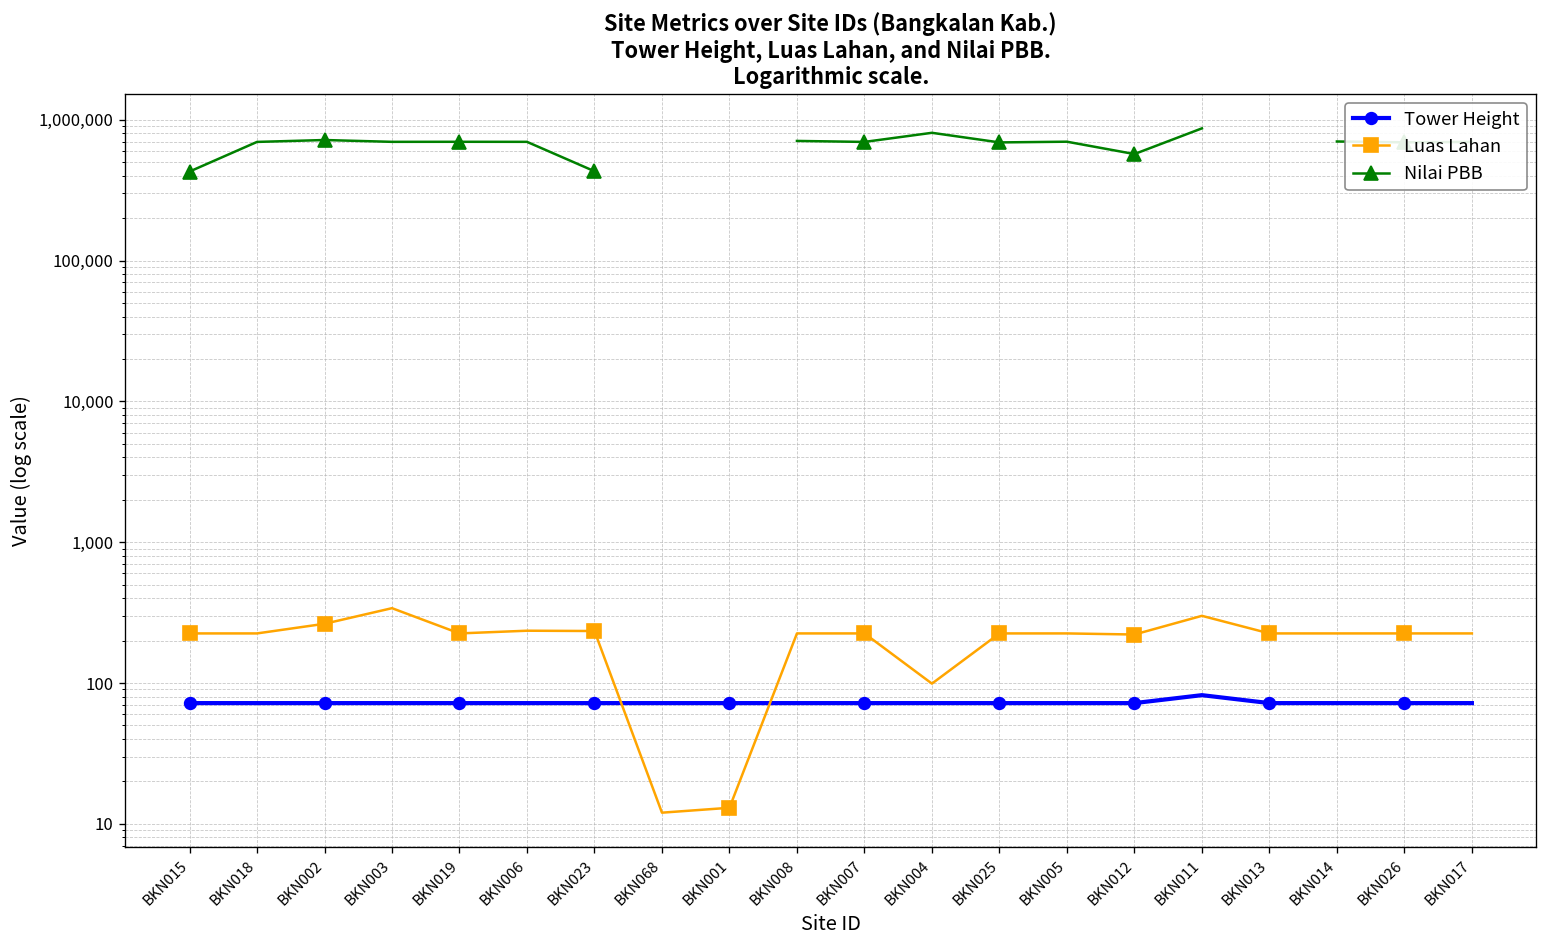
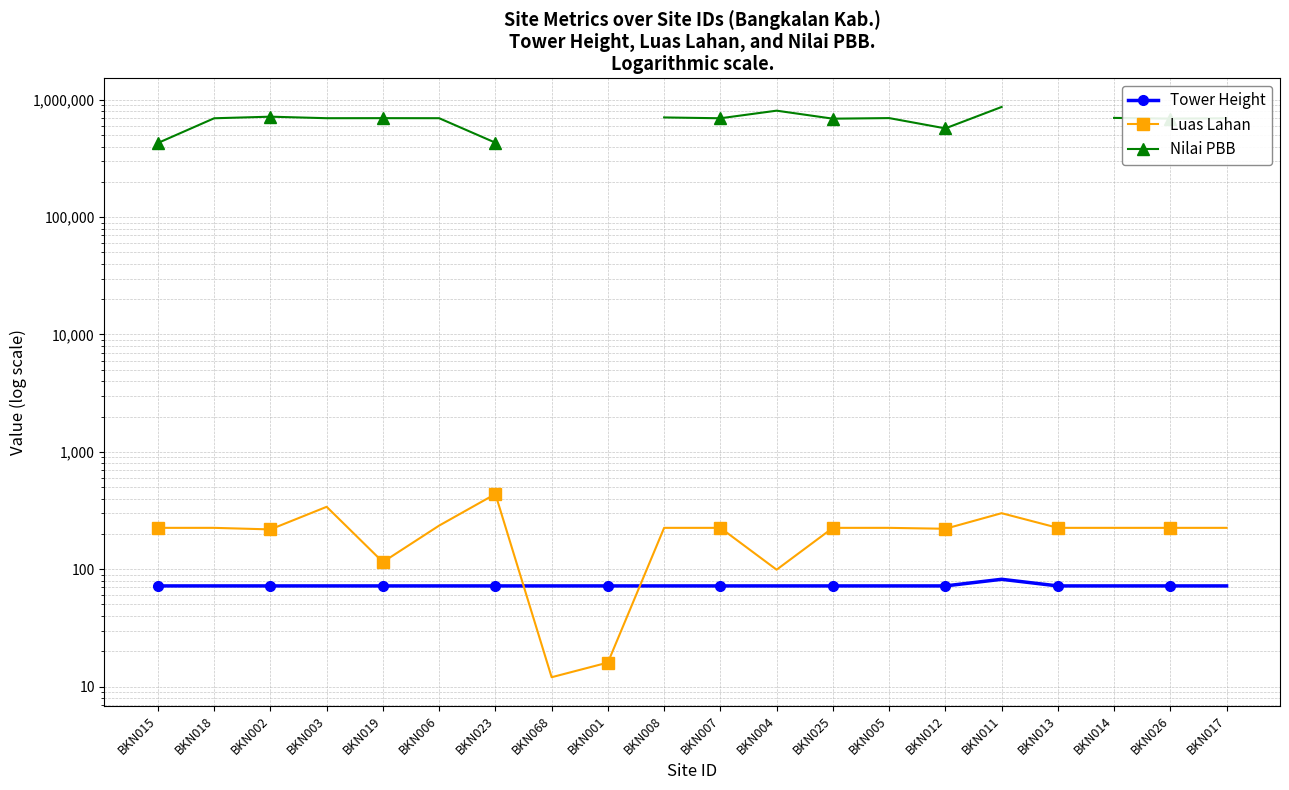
Luas Lahan, BKN002: 260 -> 220
Luas Lahan, BKN019: 230 -> 120
Luas Lahan, BKN023: 230 -> 440
Luas Lahan, BKN001: 13 -> 16
